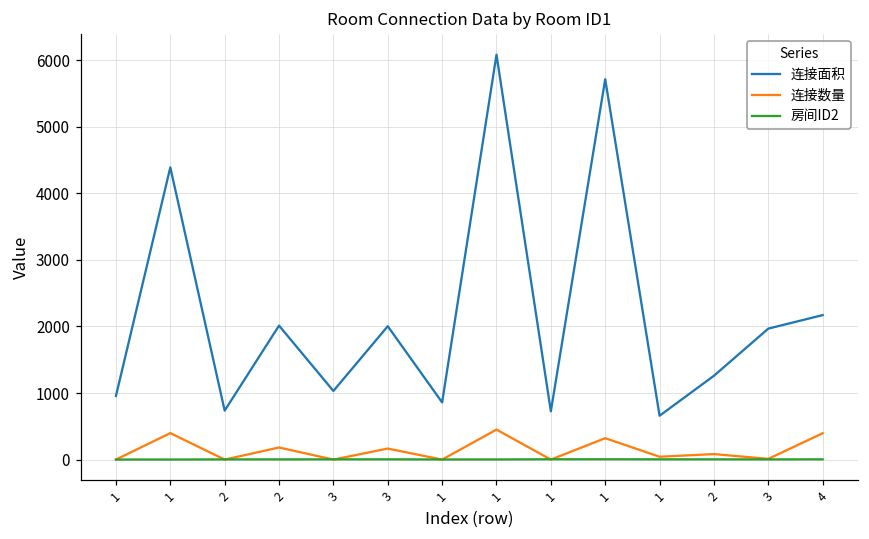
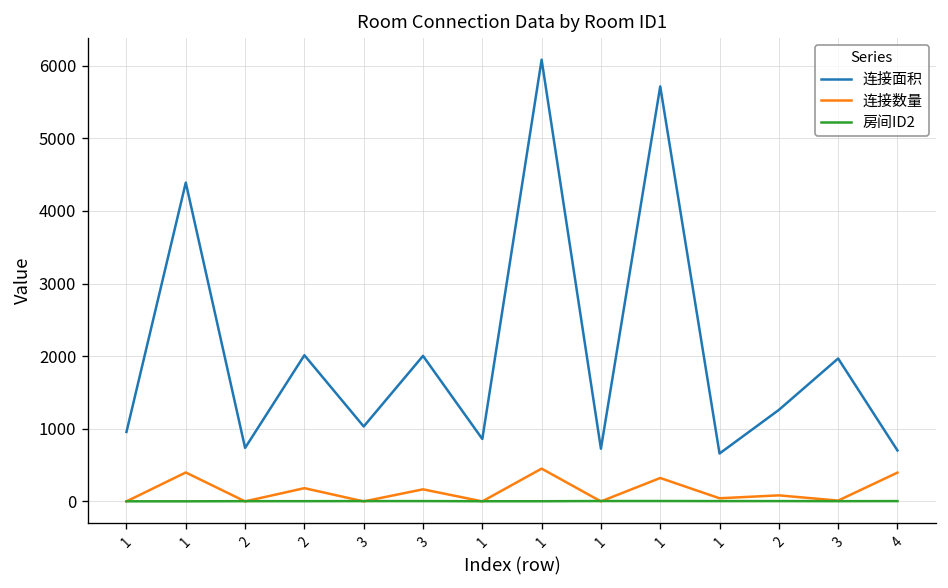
连接面积, 4: 2200 -> 700
